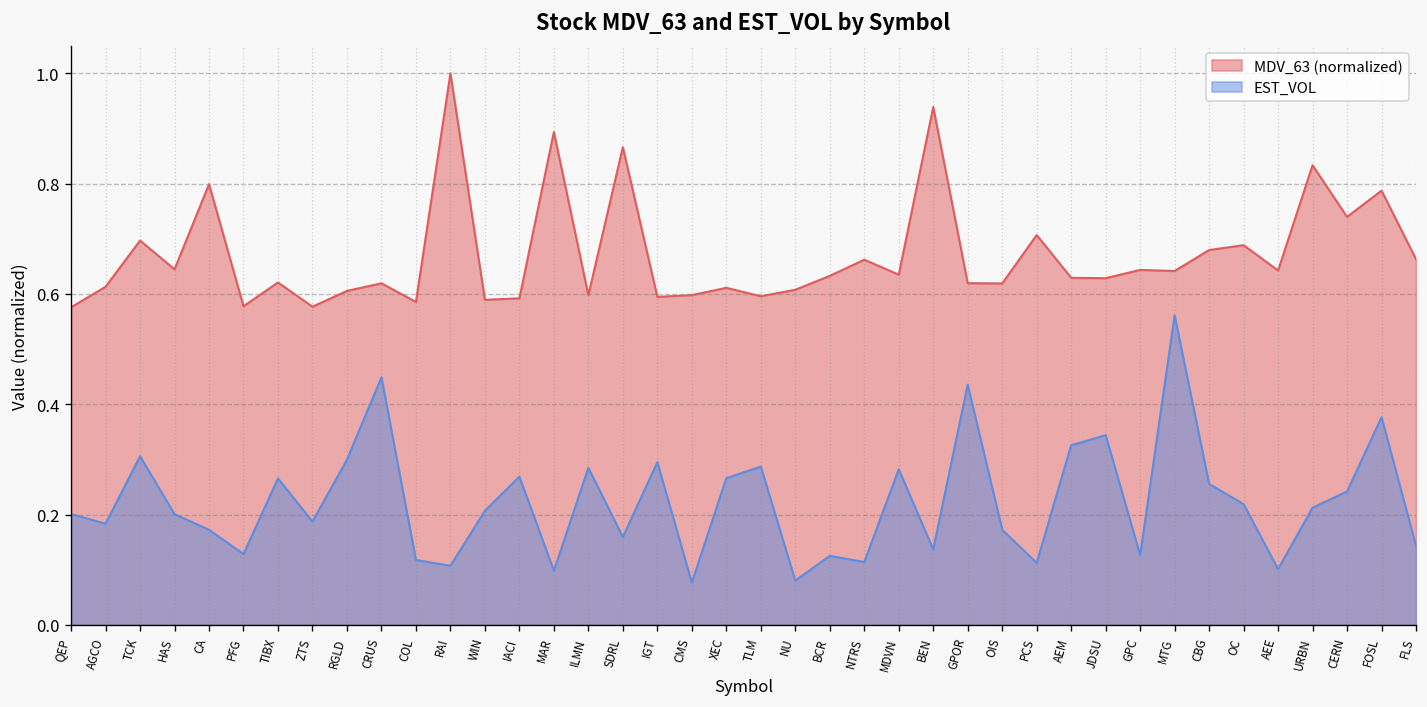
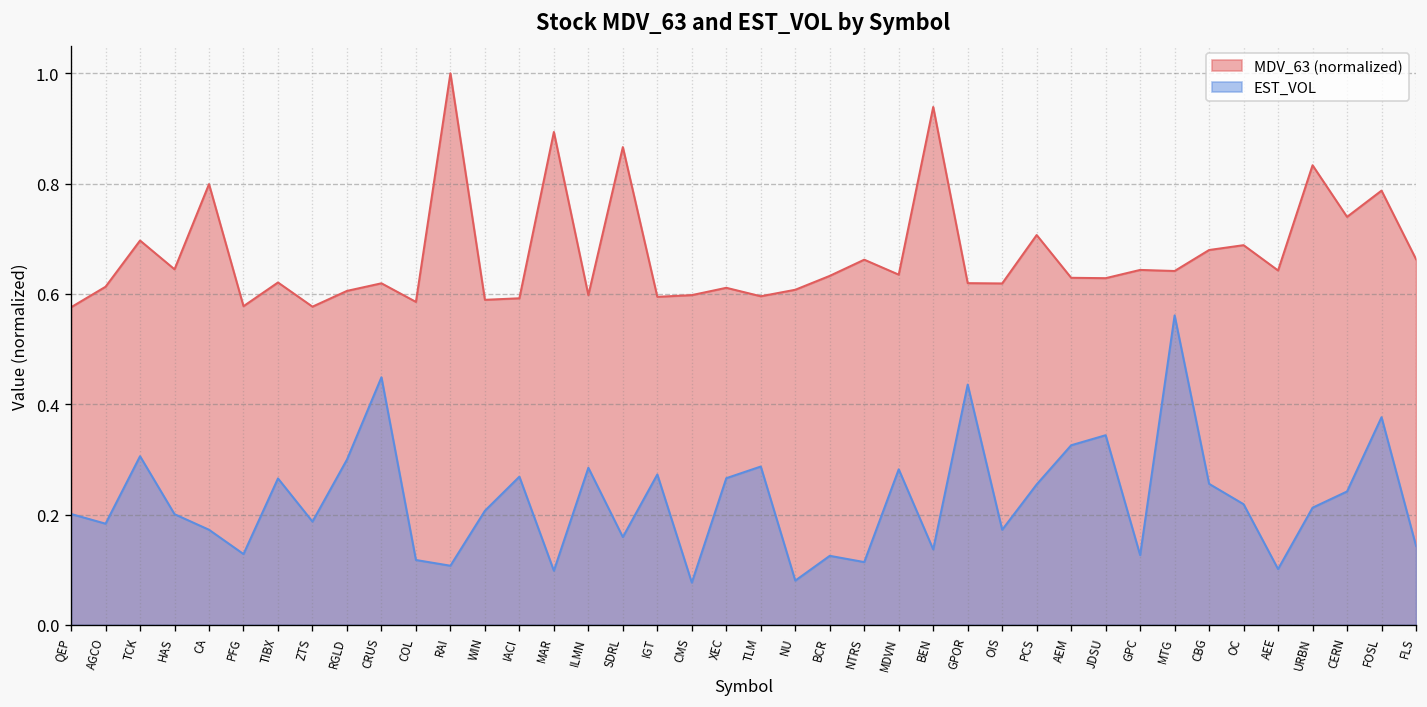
EST_VOL, IGT: 0.29 -> 0.27
EST_VOL, PCS: 0.11 -> 0.25
